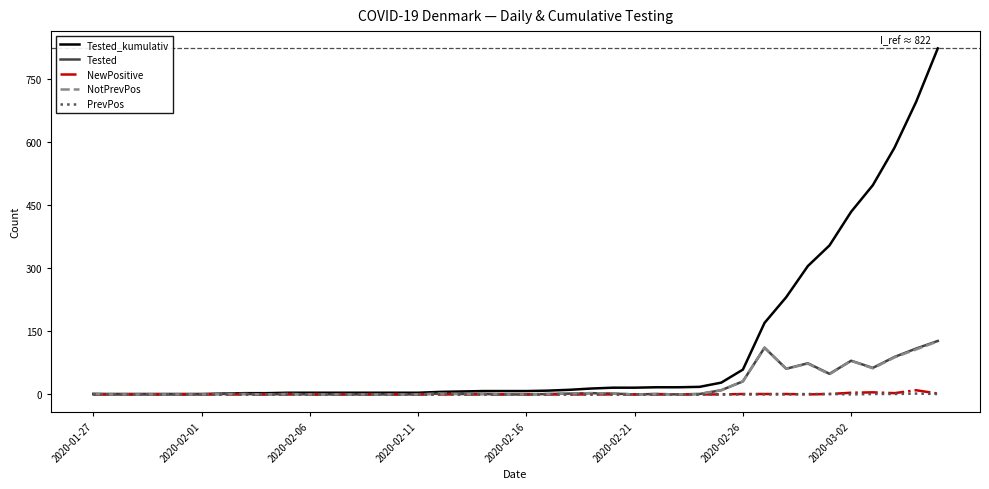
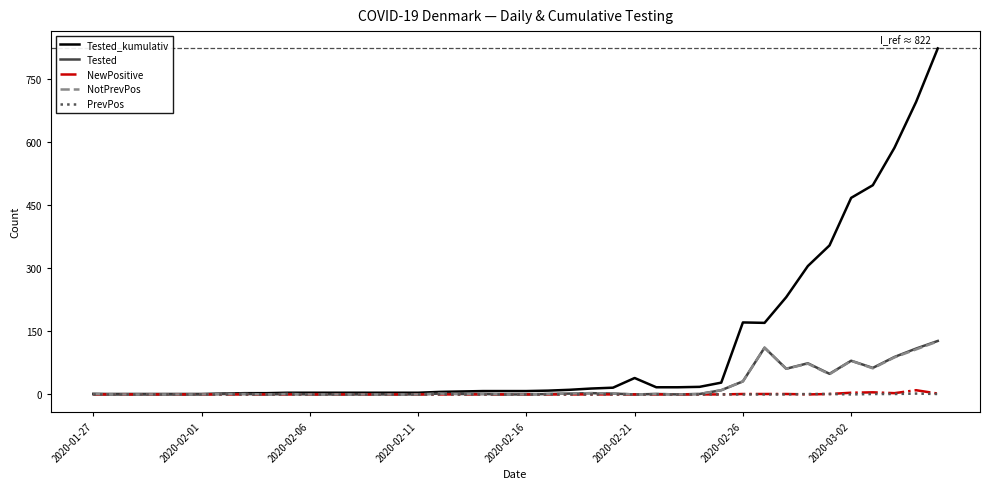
Tested_kumulativ, 2020-02-21: 20 -> 40
Tested_kumulativ, 2020-02-26: 60 -> 170
Tested_kumulativ, 2020-03-02: 430 -> 470
